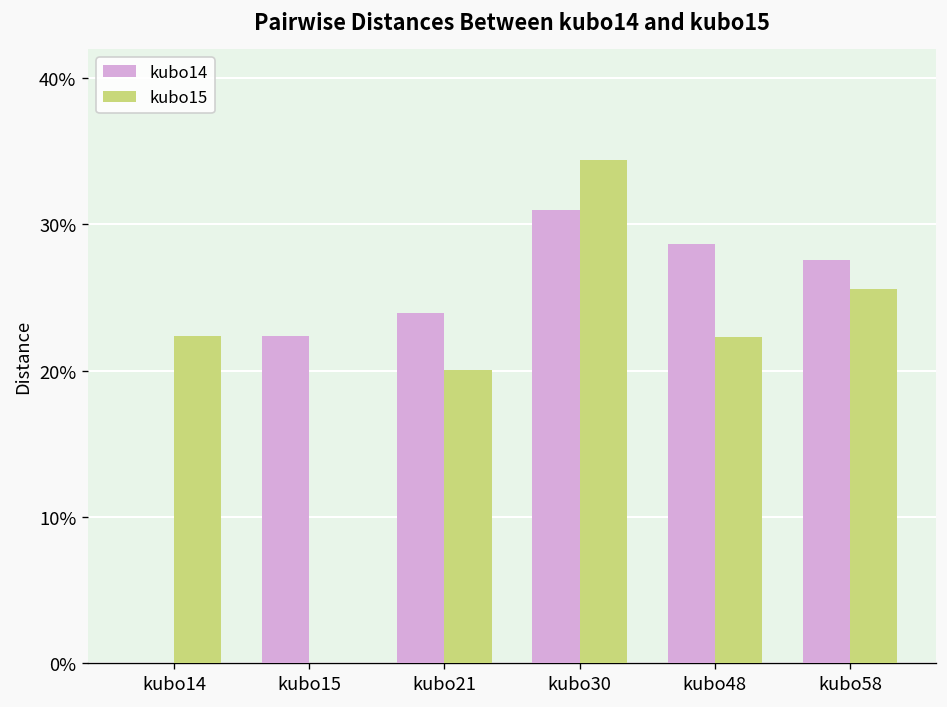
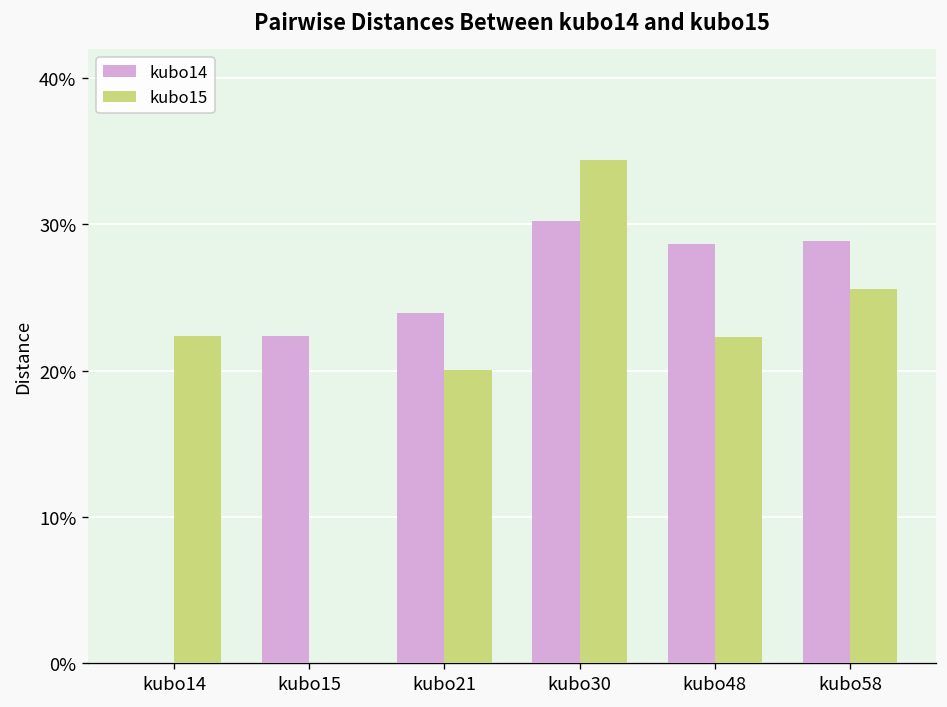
kubo14, kubo30: 31.0% -> 30.2%
kubo14, kubo58: 27.6% -> 28.9%
